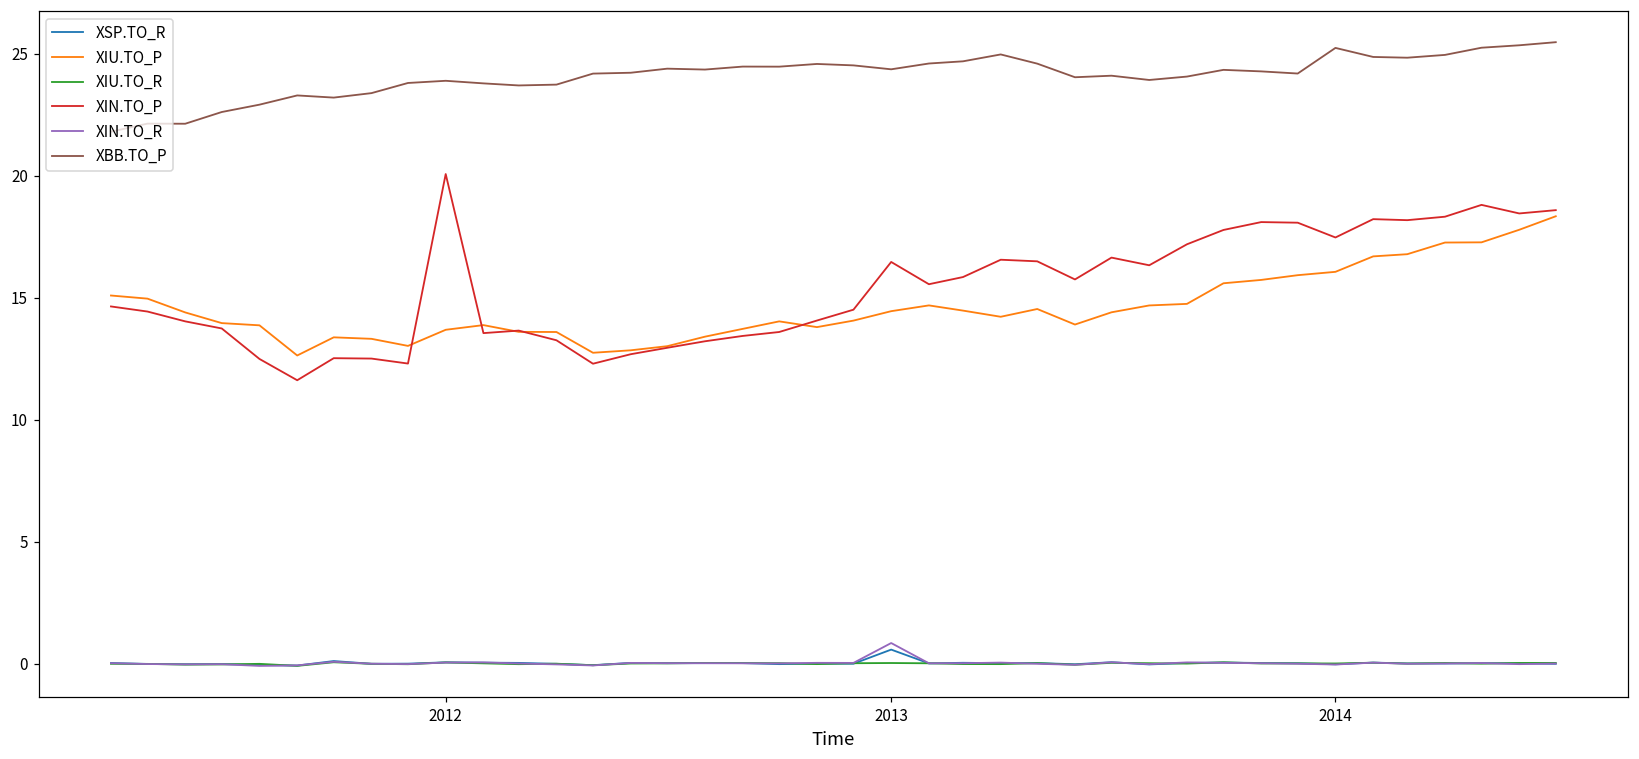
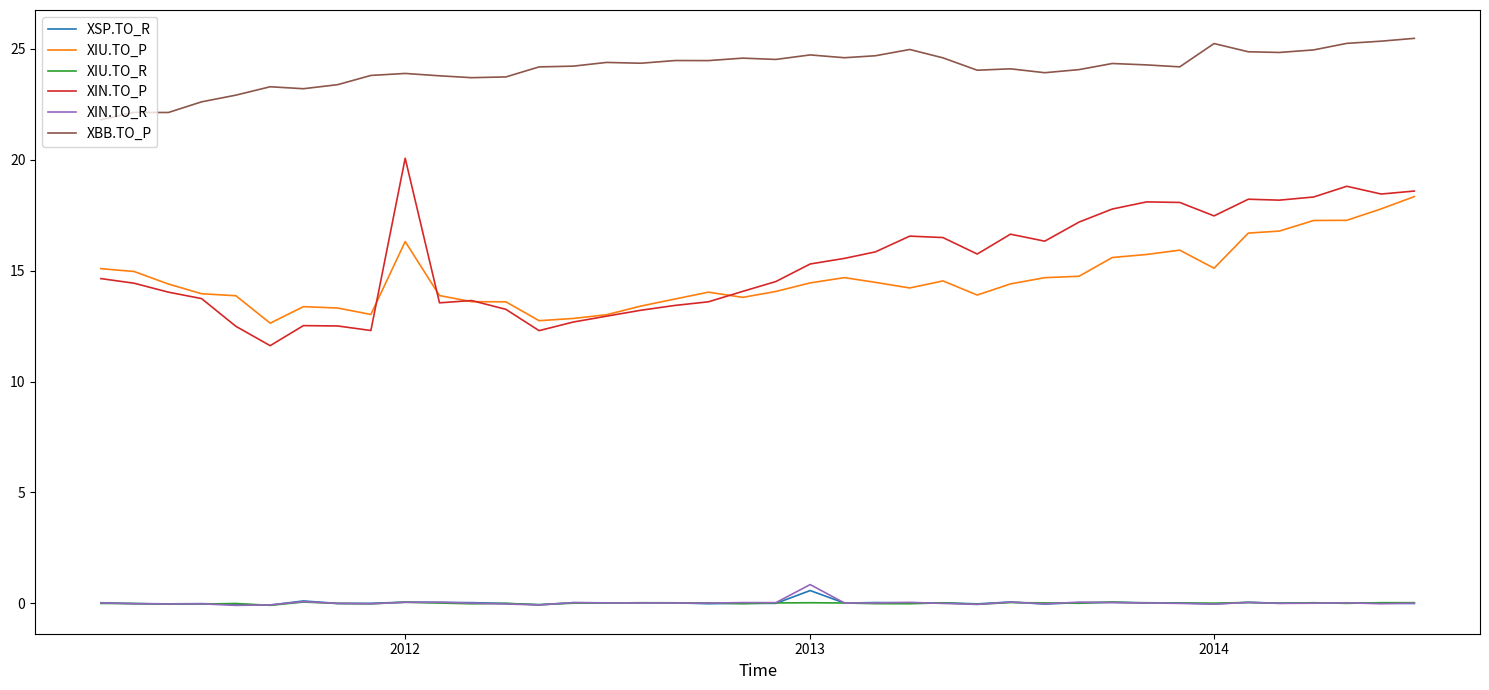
XIU.TO_P, 2012: 13.7 -> 16.3
XIN.TO_P, 2013: 16.5 -> 15.3
XBB.TO_P, 2013: 24.4 -> 24.7
XIU.TO_P, 2014: 16.1 -> 15.1
